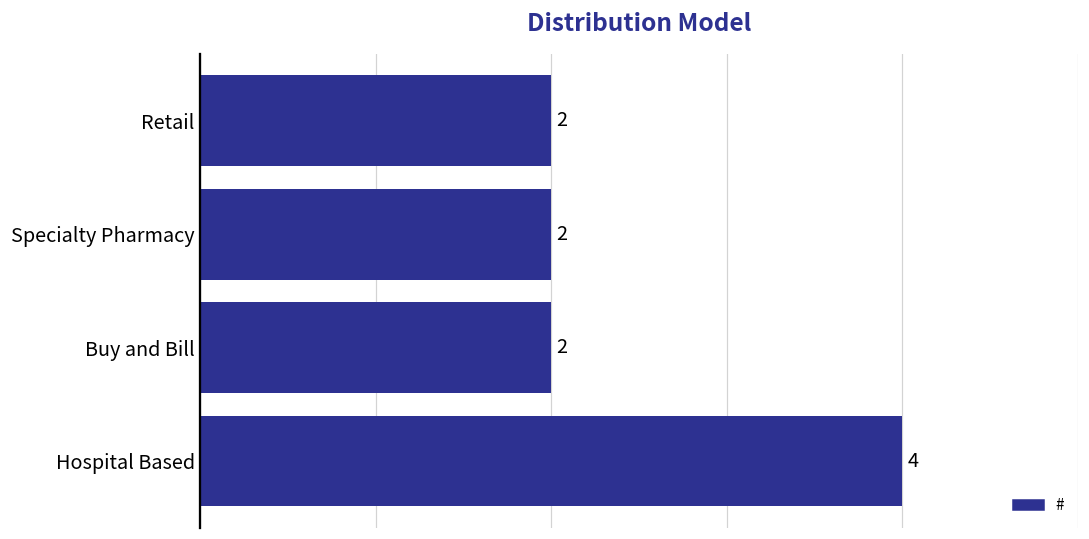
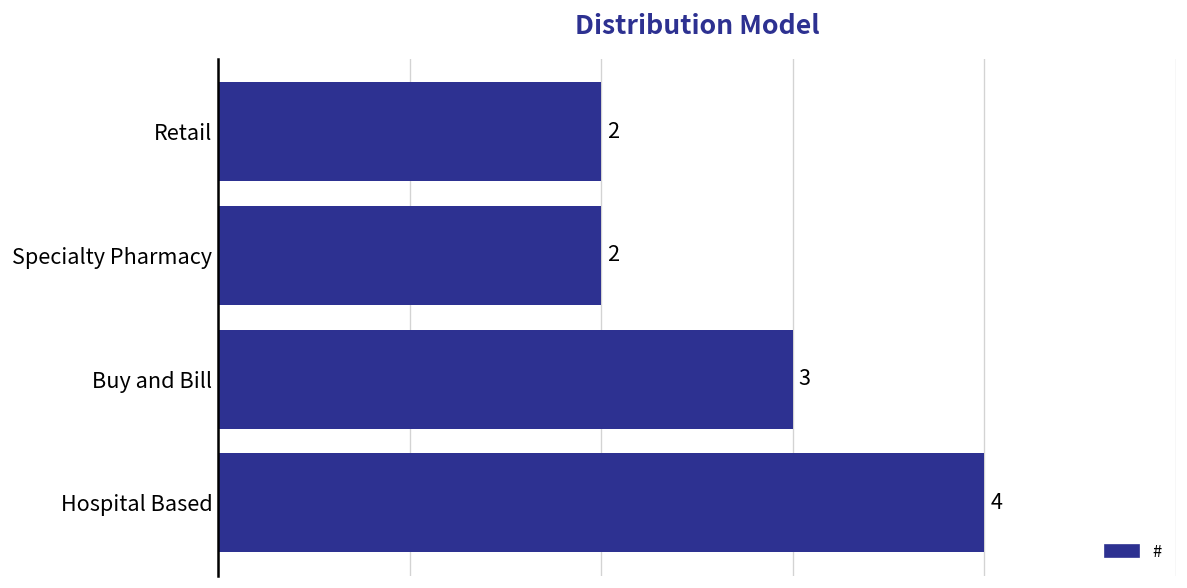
Buy and Bill: 2 -> 3
